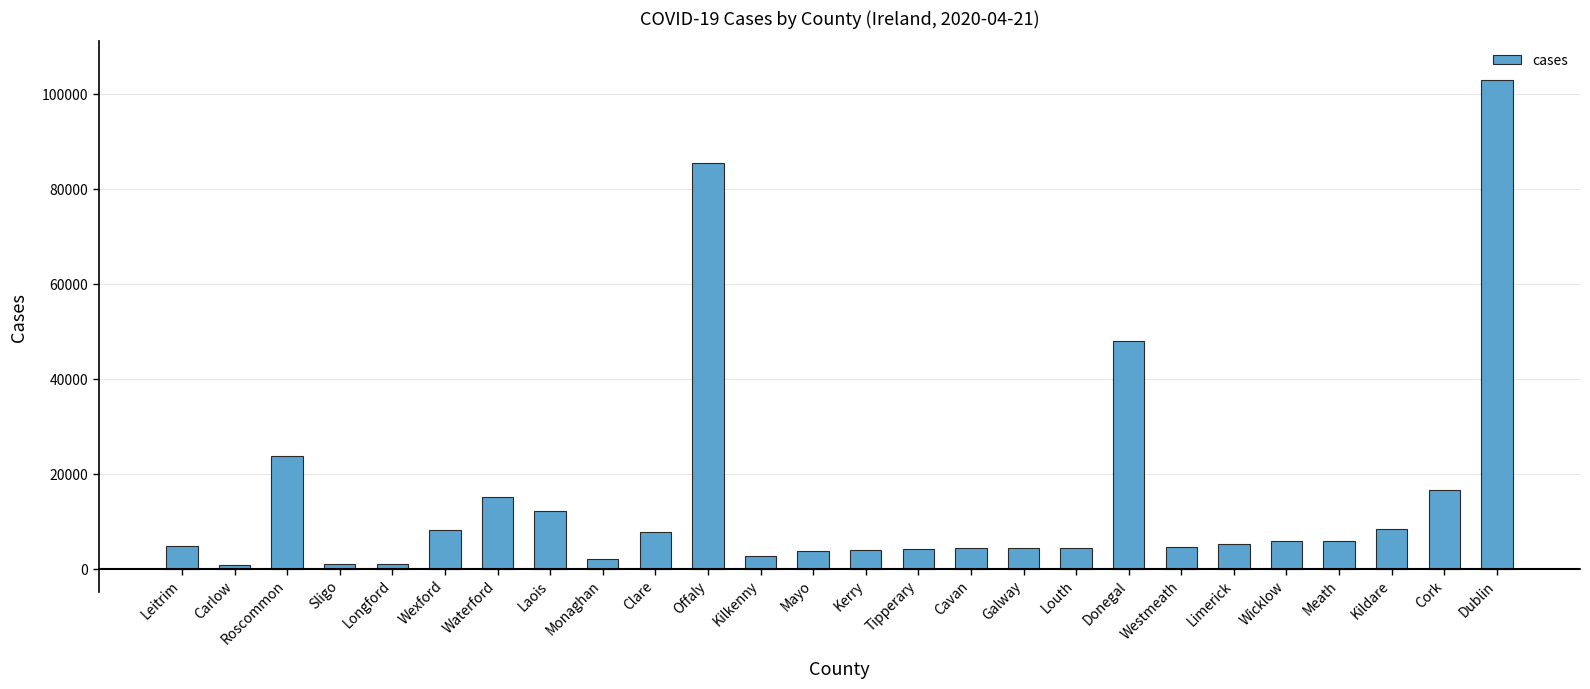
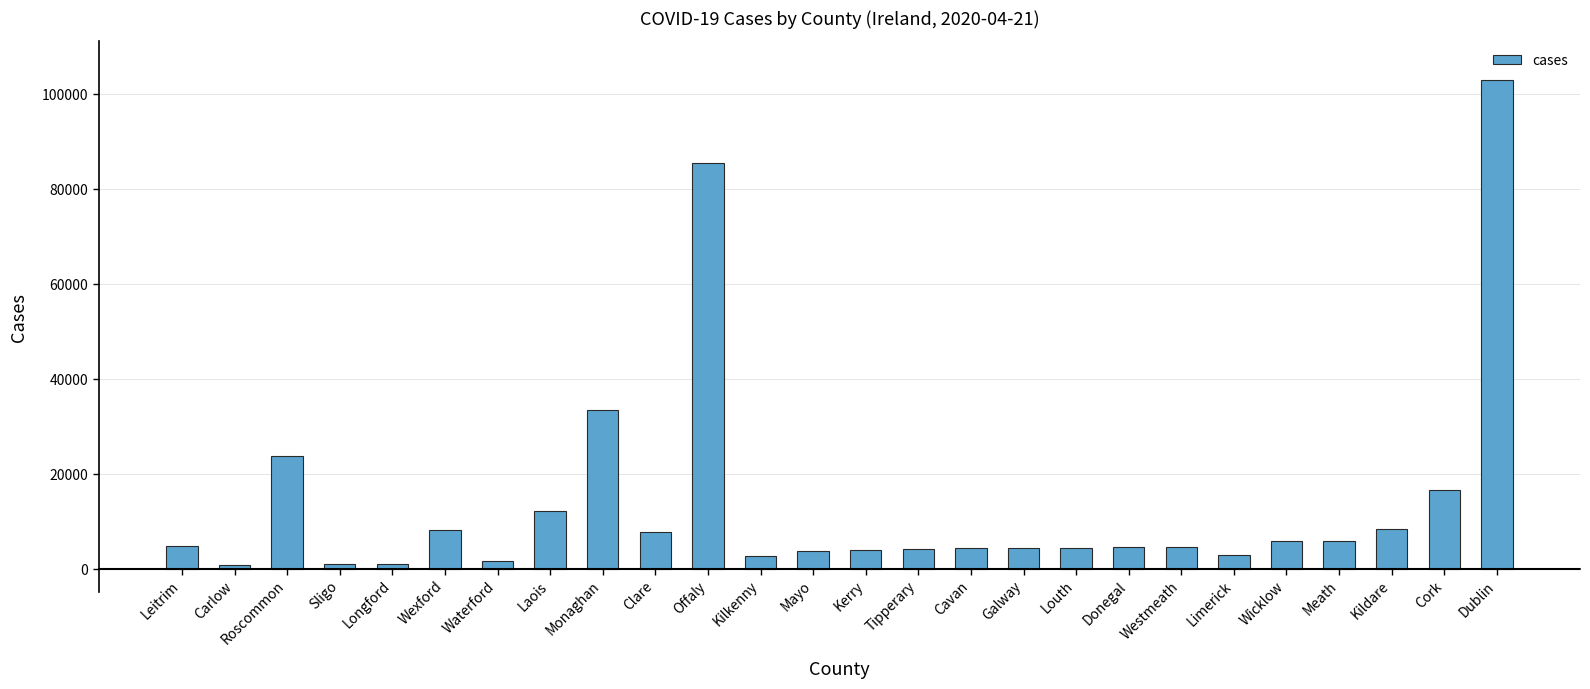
Waterford: 15000 -> 2000
Monaghan: 2000 -> 33000
Donegal: 48000 -> 4000
Limerick: 5000 -> 3000
